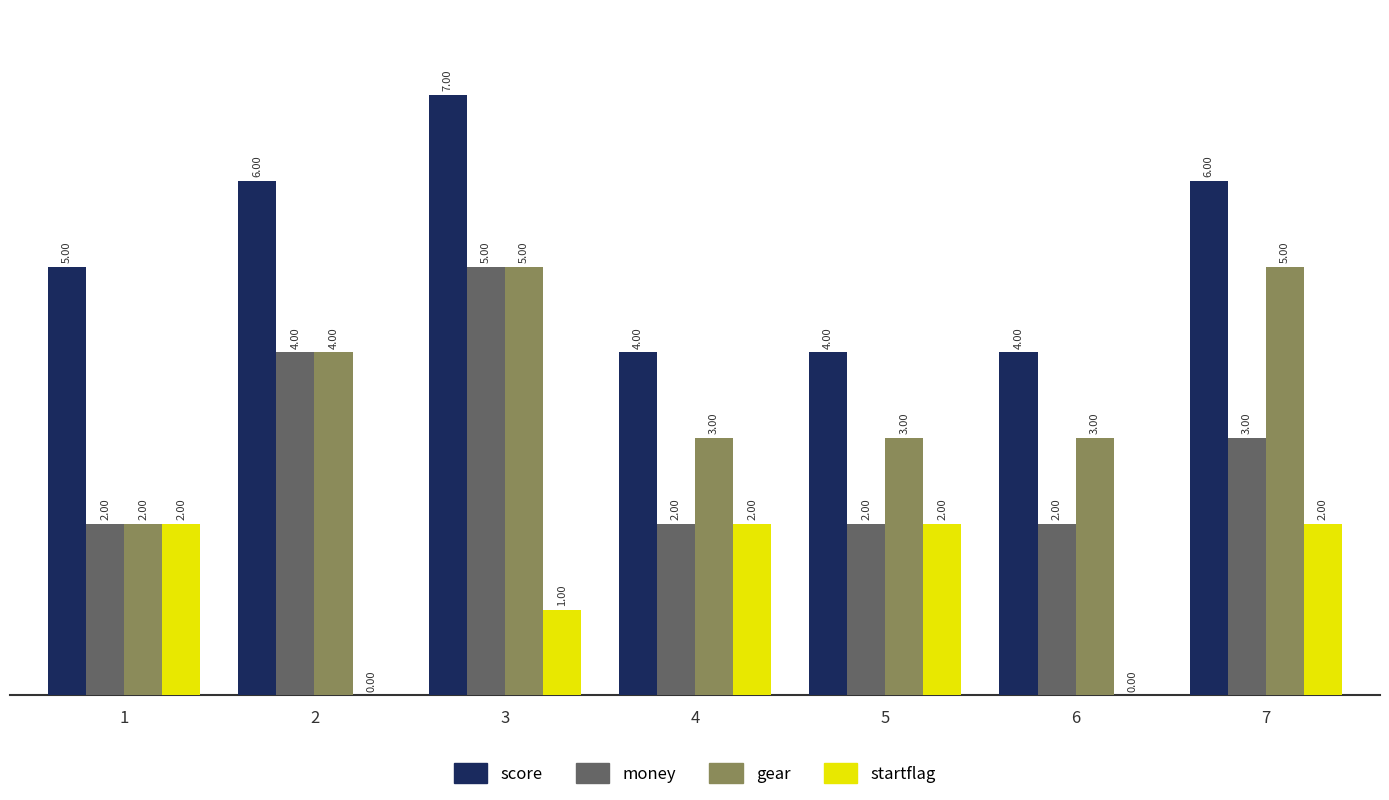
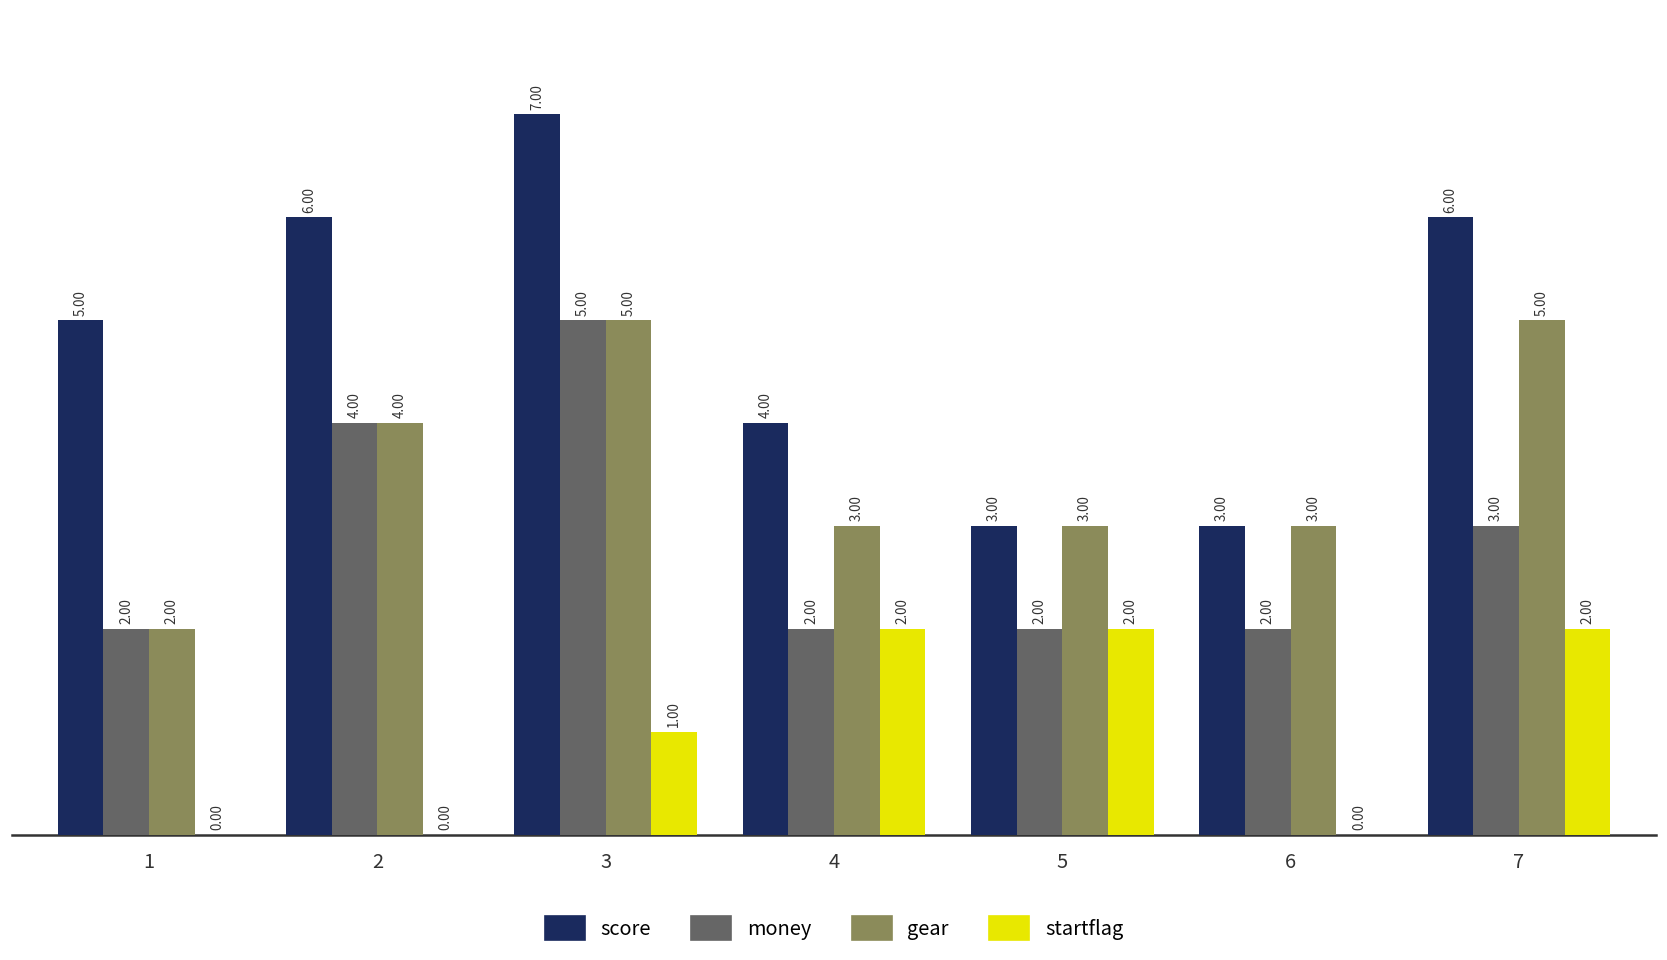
startflag, 1: 2.00 -> 0.00
score, 5: 4.00 -> 3.00
score, 6: 4.00 -> 3.00
